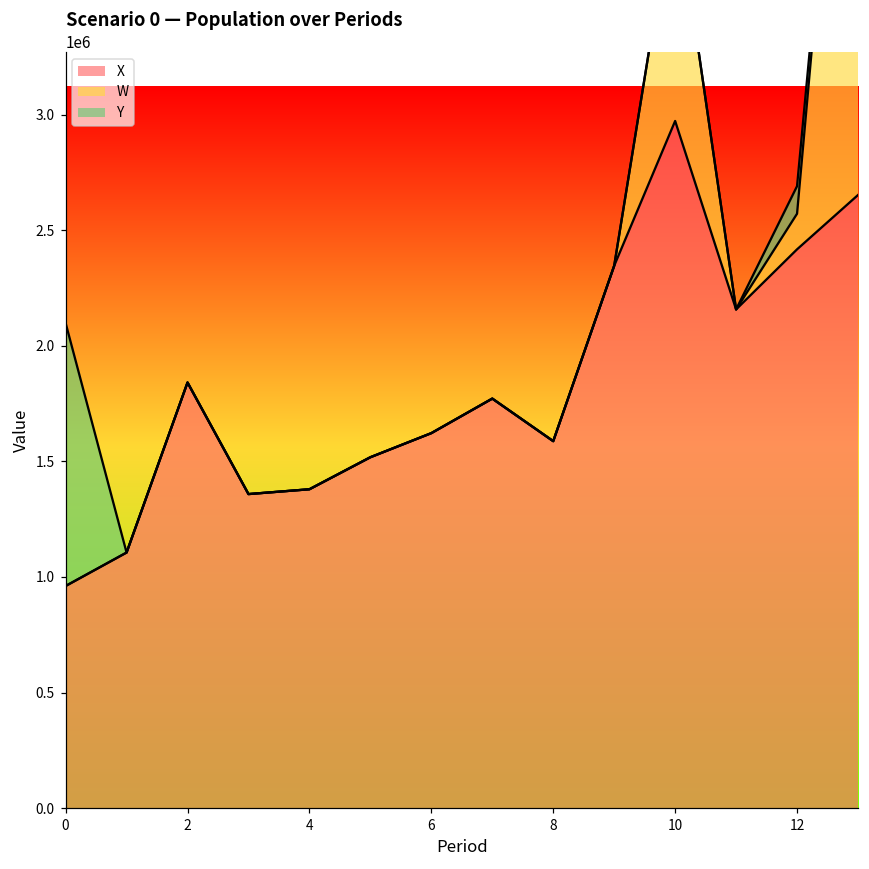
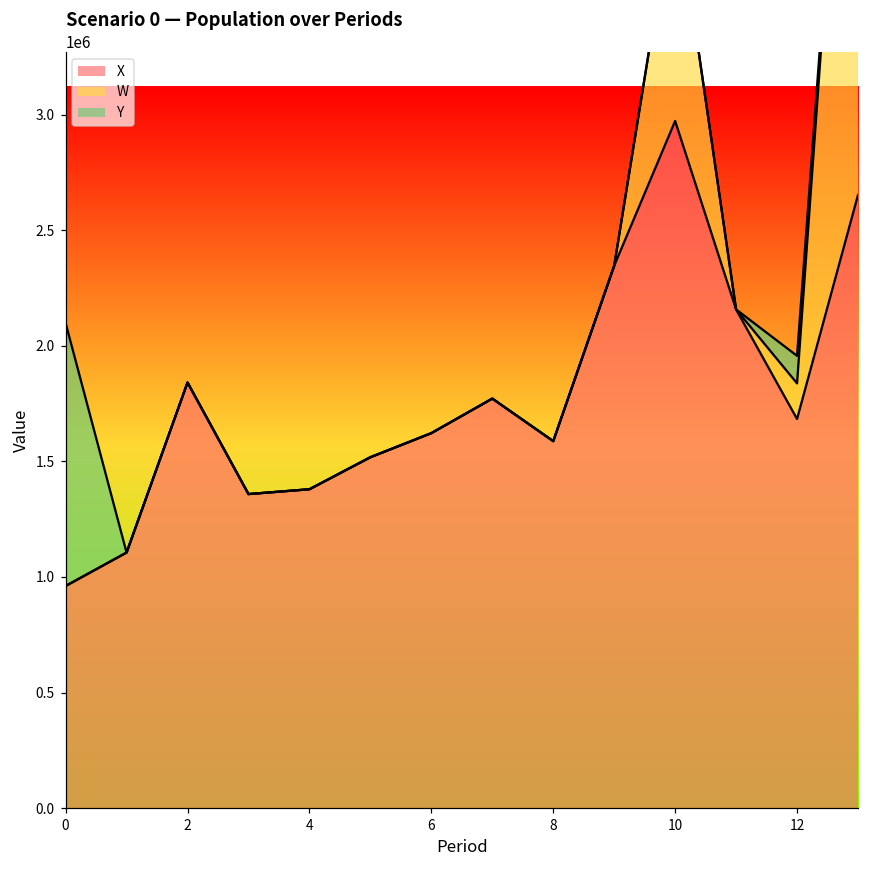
X, 12: 2420000 -> 1680000
